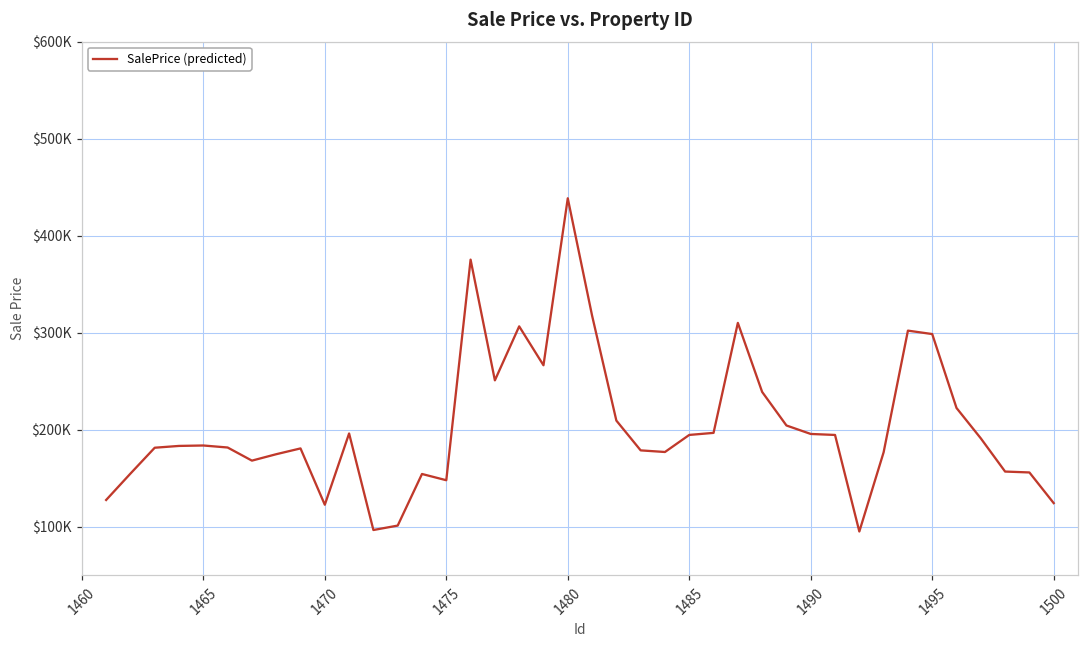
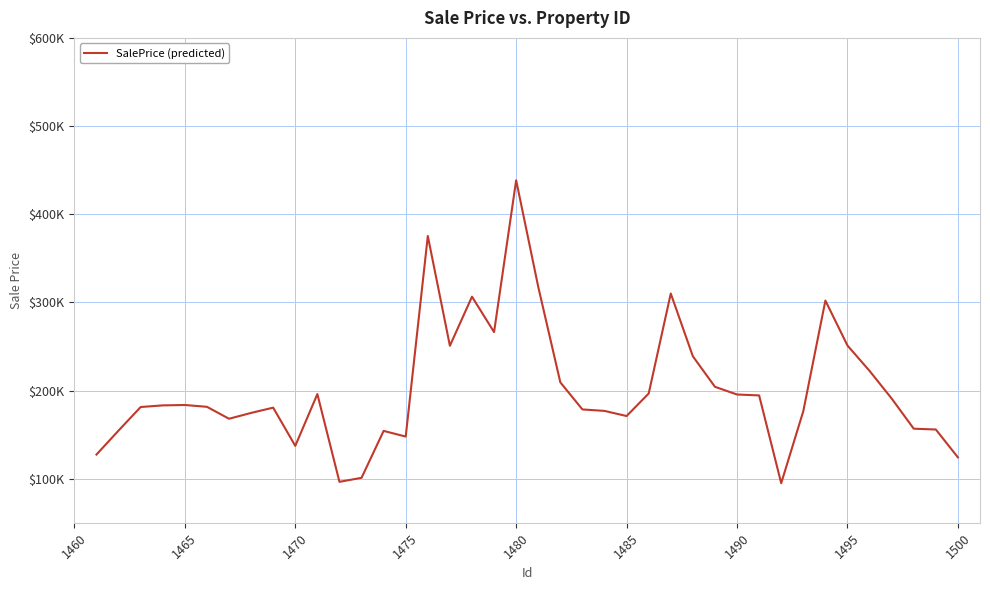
1470: $120000 -> $140000
1485: $190000 -> $170000
1495: $300000 -> $250000
